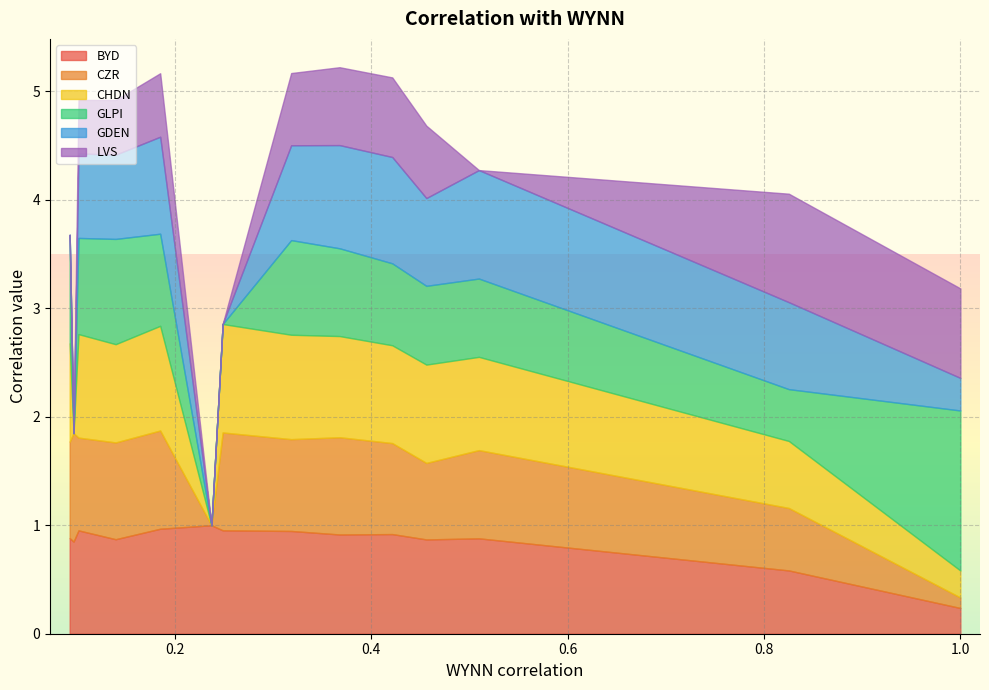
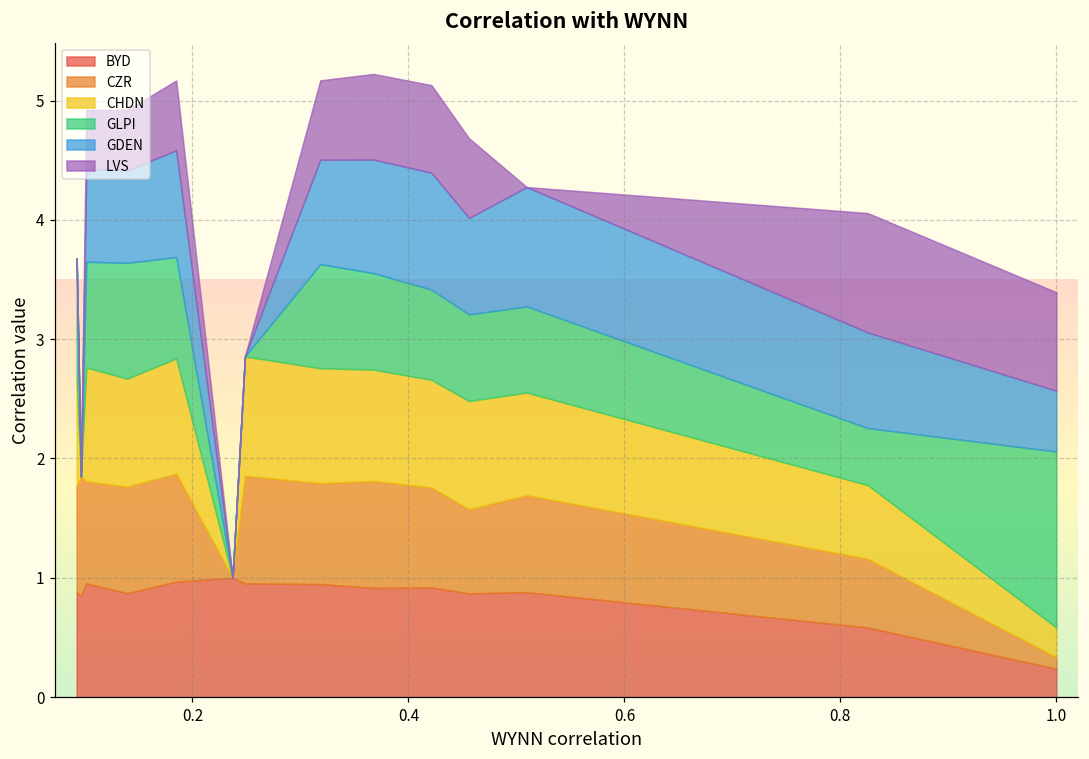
GDEN, 1.0: 0.30 -> 0.51
